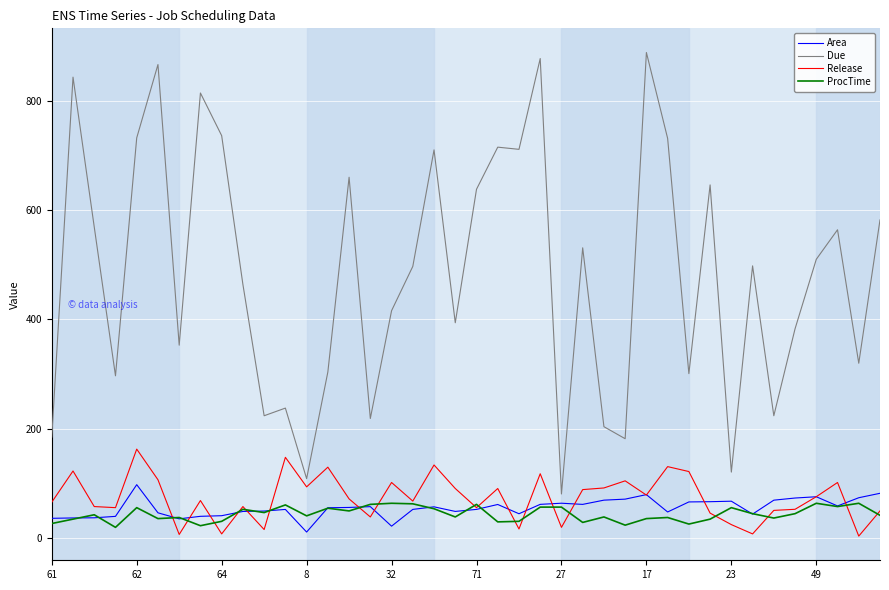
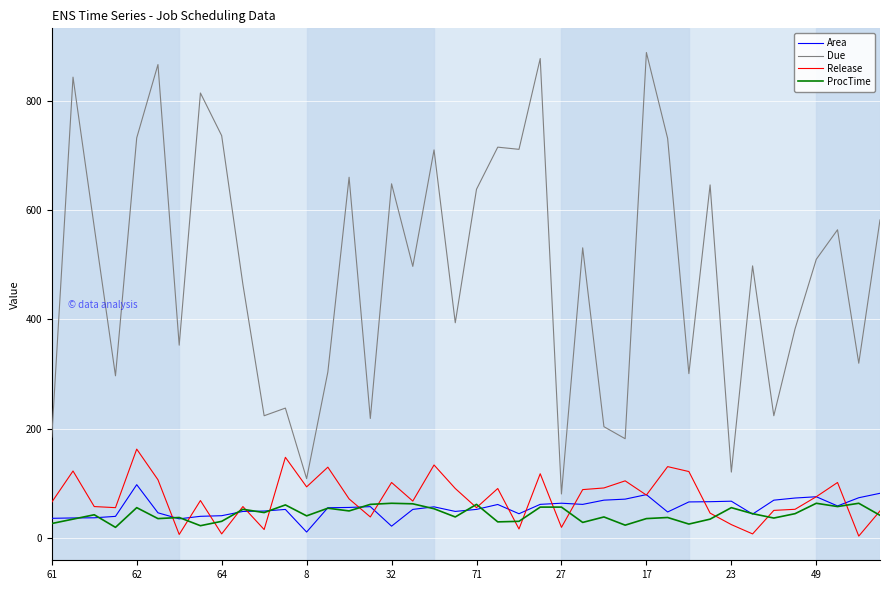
Due, 32: 420 -> 650
